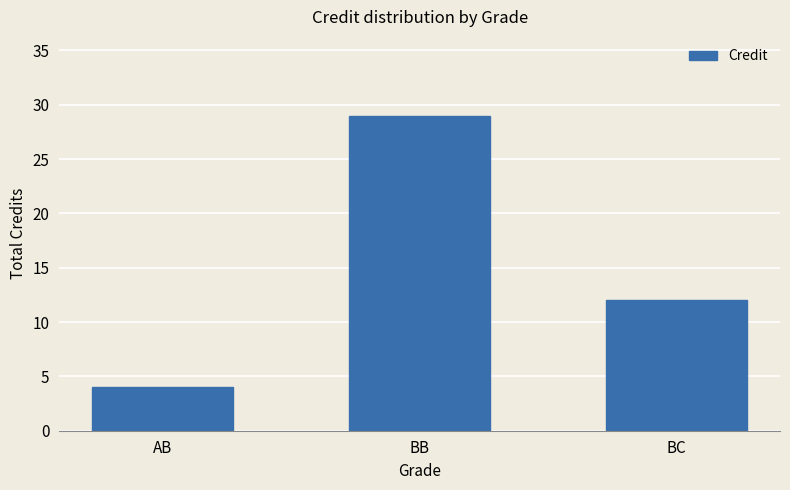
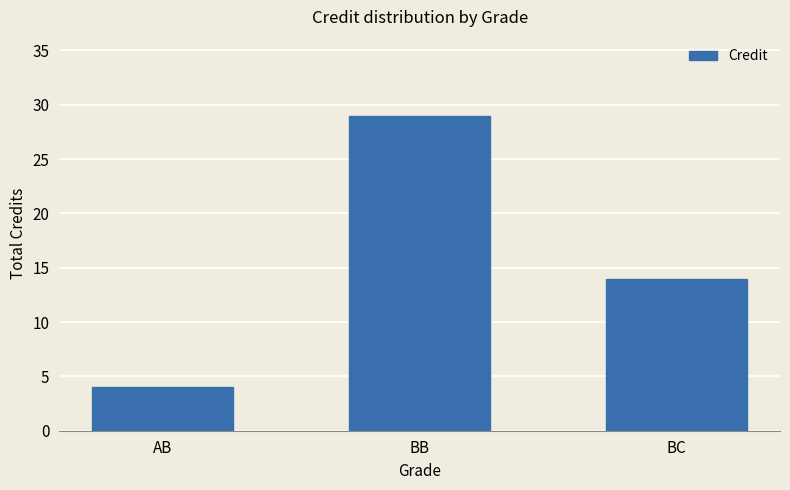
BC: 12 -> 14
